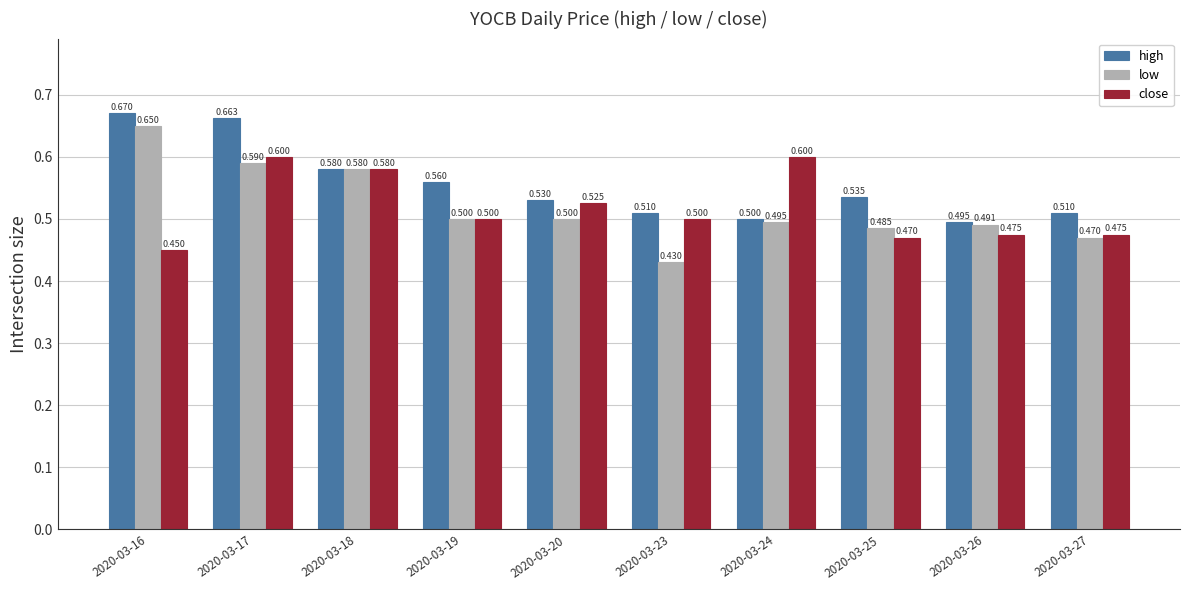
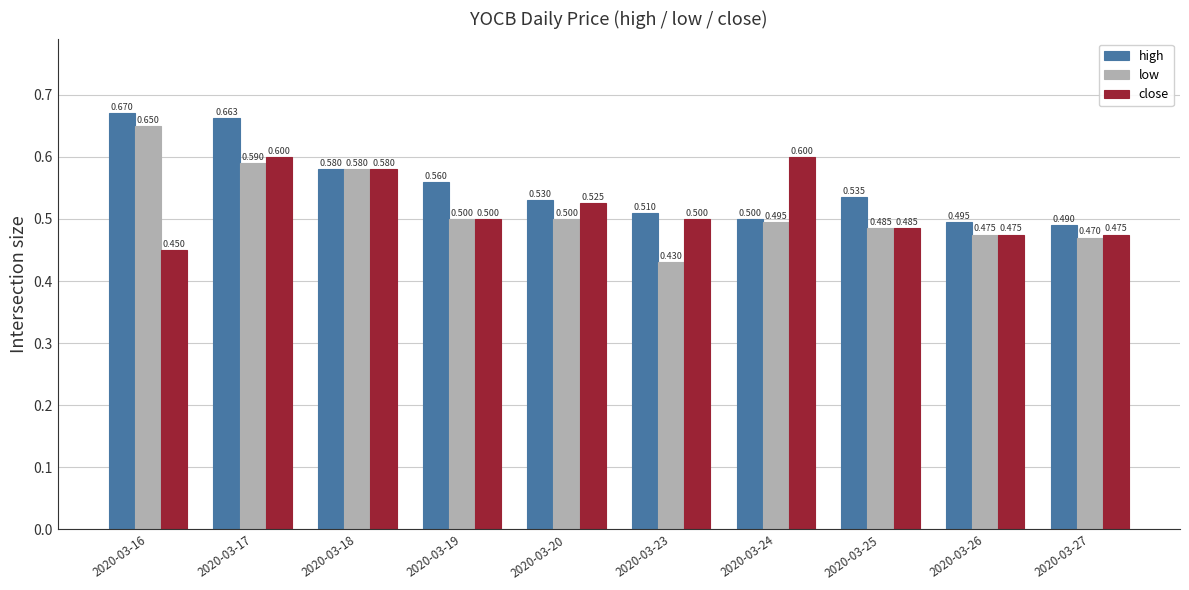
close, 2020-03-25: 0.470 -> 0.485
low, 2020-03-26: 0.491 -> 0.475
high, 2020-03-27: 0.510 -> 0.490
